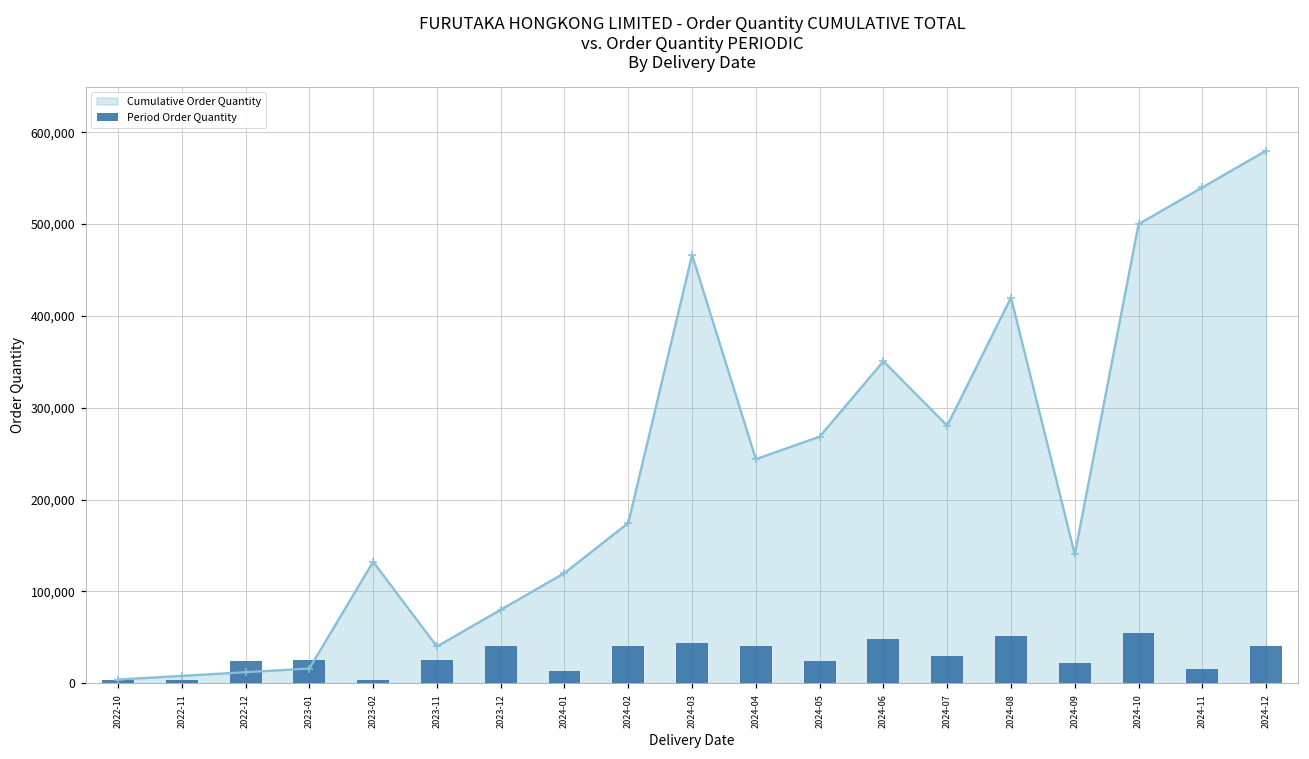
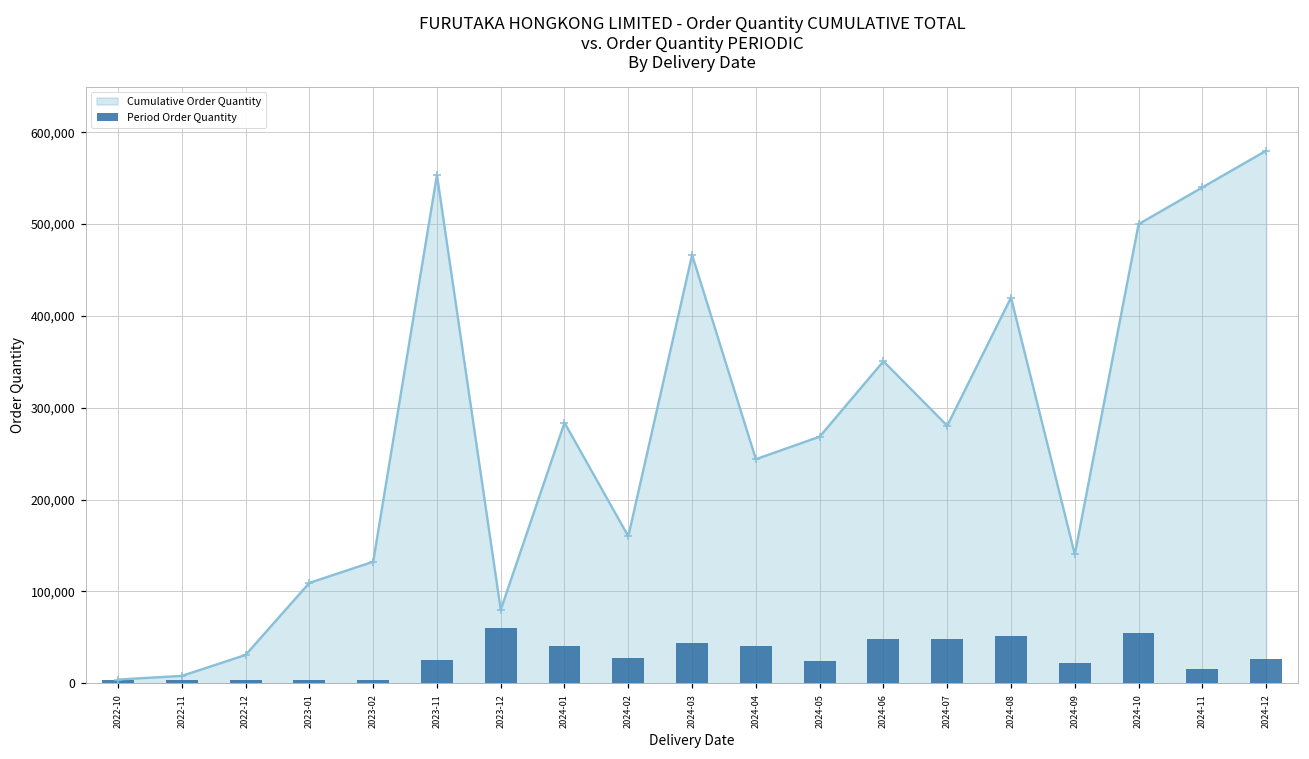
Cumulative Order Quantity, 2022-12: 10,000 -> 30,000
Period Order Quantity, 2022-12: 20,000 -> 0
Cumulative Order Quantity, 2023-01: 20,000 -> 110,000
Period Order Quantity, 2023-01: 30,000 -> 0
Cumulative Order Quantity, 2023-11: 40,000 -> 550,000
Period Order Quantity, 2023-12: 40,000 -> 60,000
Cumulative Order Quantity, 2024-01: 120,000 -> 280,000
Period Order Quantity, 2024-01: 10,000 -> 40,000
Cumulative Order Quantity, 2024-02: 170,000 -> 160,000
Period Order Quantity, 2024-02: 40,000 -> 30,000
Period Order Quantity, 2024-07: 30,000 -> 50,000
Period Order Quantity, 2024-12: 40,000 -> 30,000
